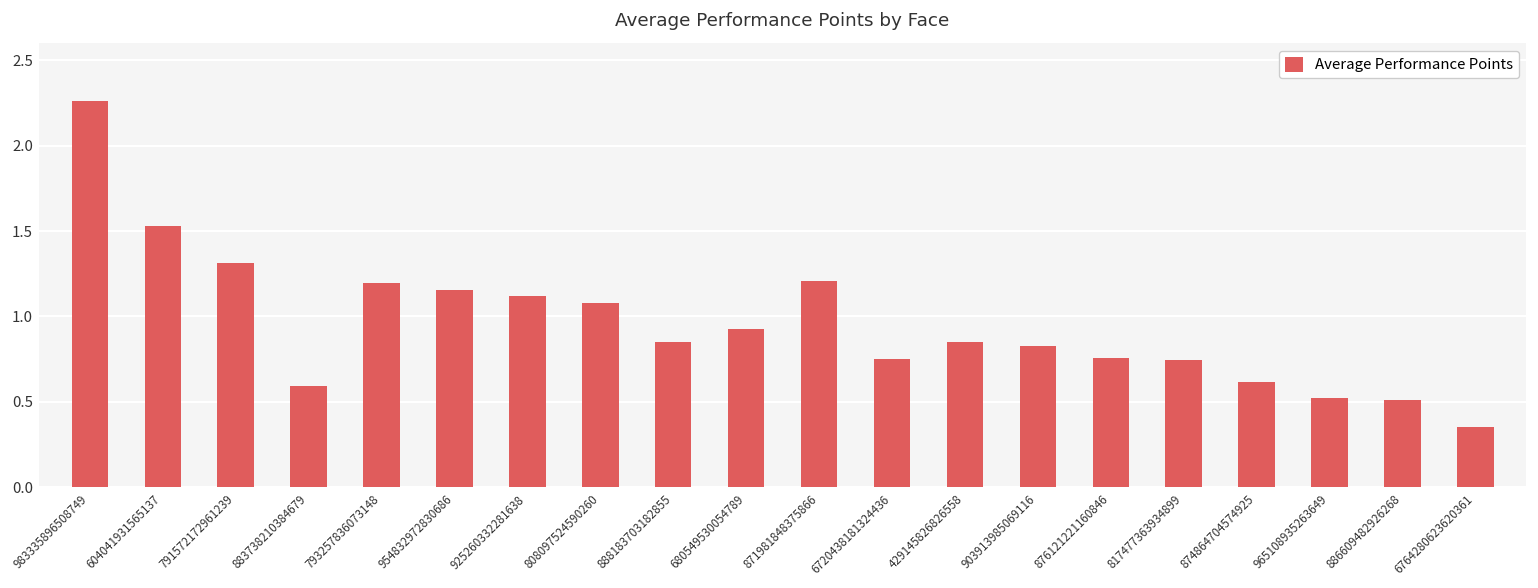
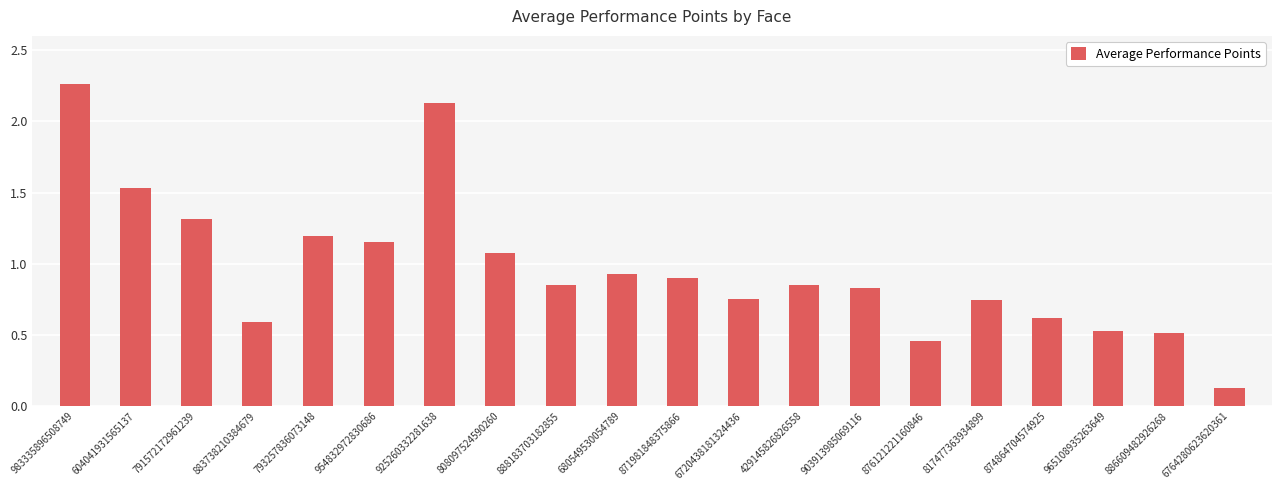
925260332281638: 1.12 -> 2.13
871981848375866: 1.21 -> 0.90
876121221160846: 0.76 -> 0.46
6764280623620361: 0.35 -> 0.13
